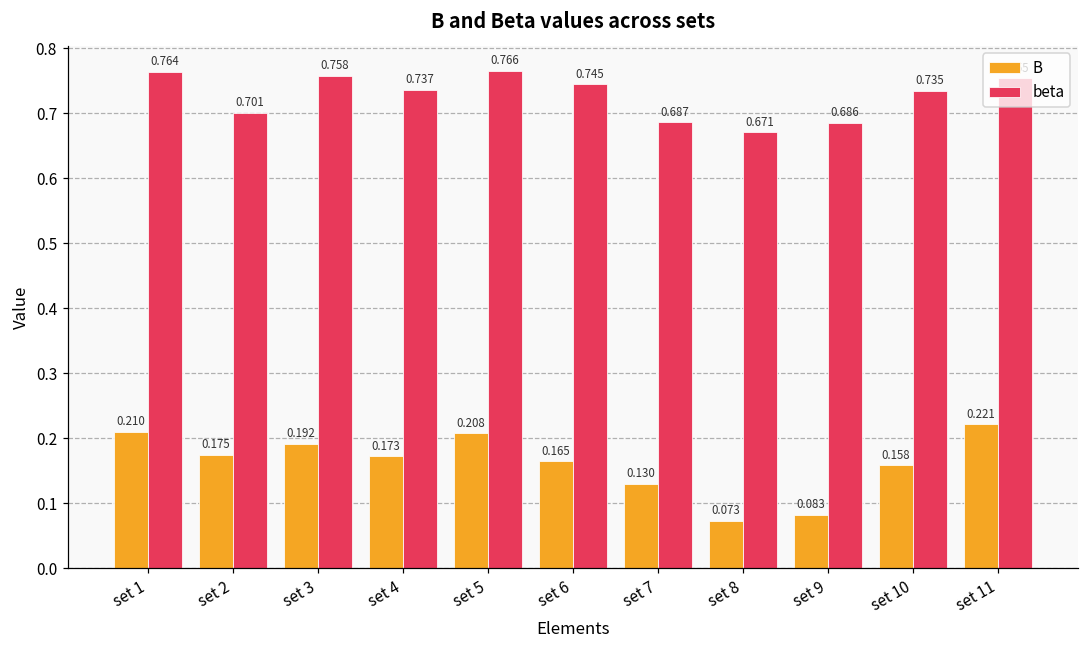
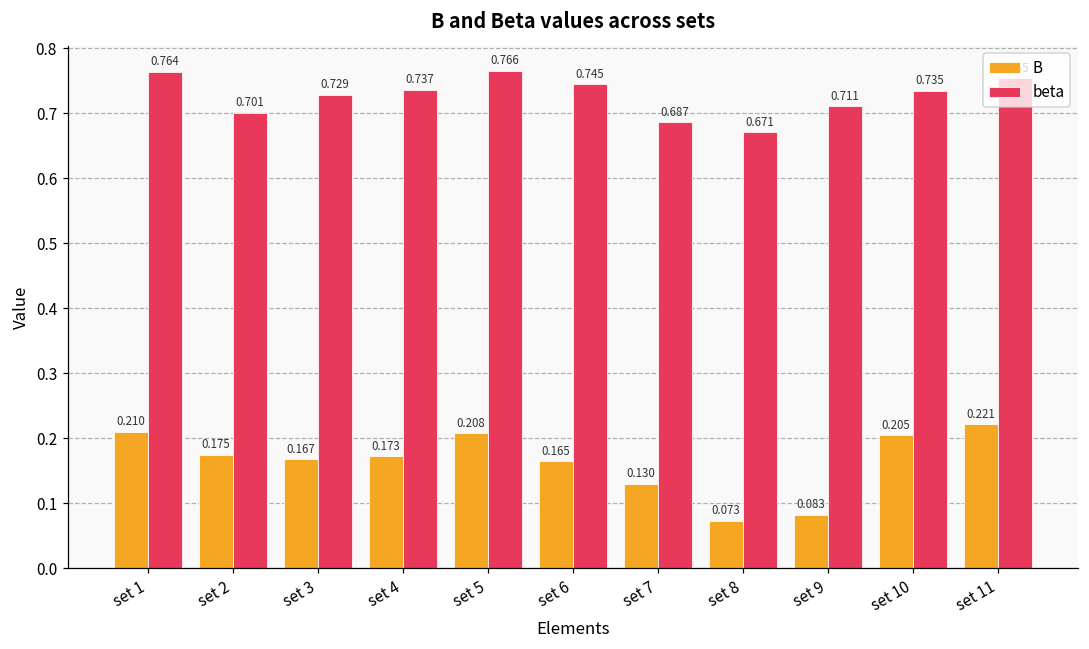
B, set 3: 0.192 -> 0.167
beta, set 3: 0.758 -> 0.729
beta, set 9: 0.686 -> 0.711
B, set 10: 0.158 -> 0.205
